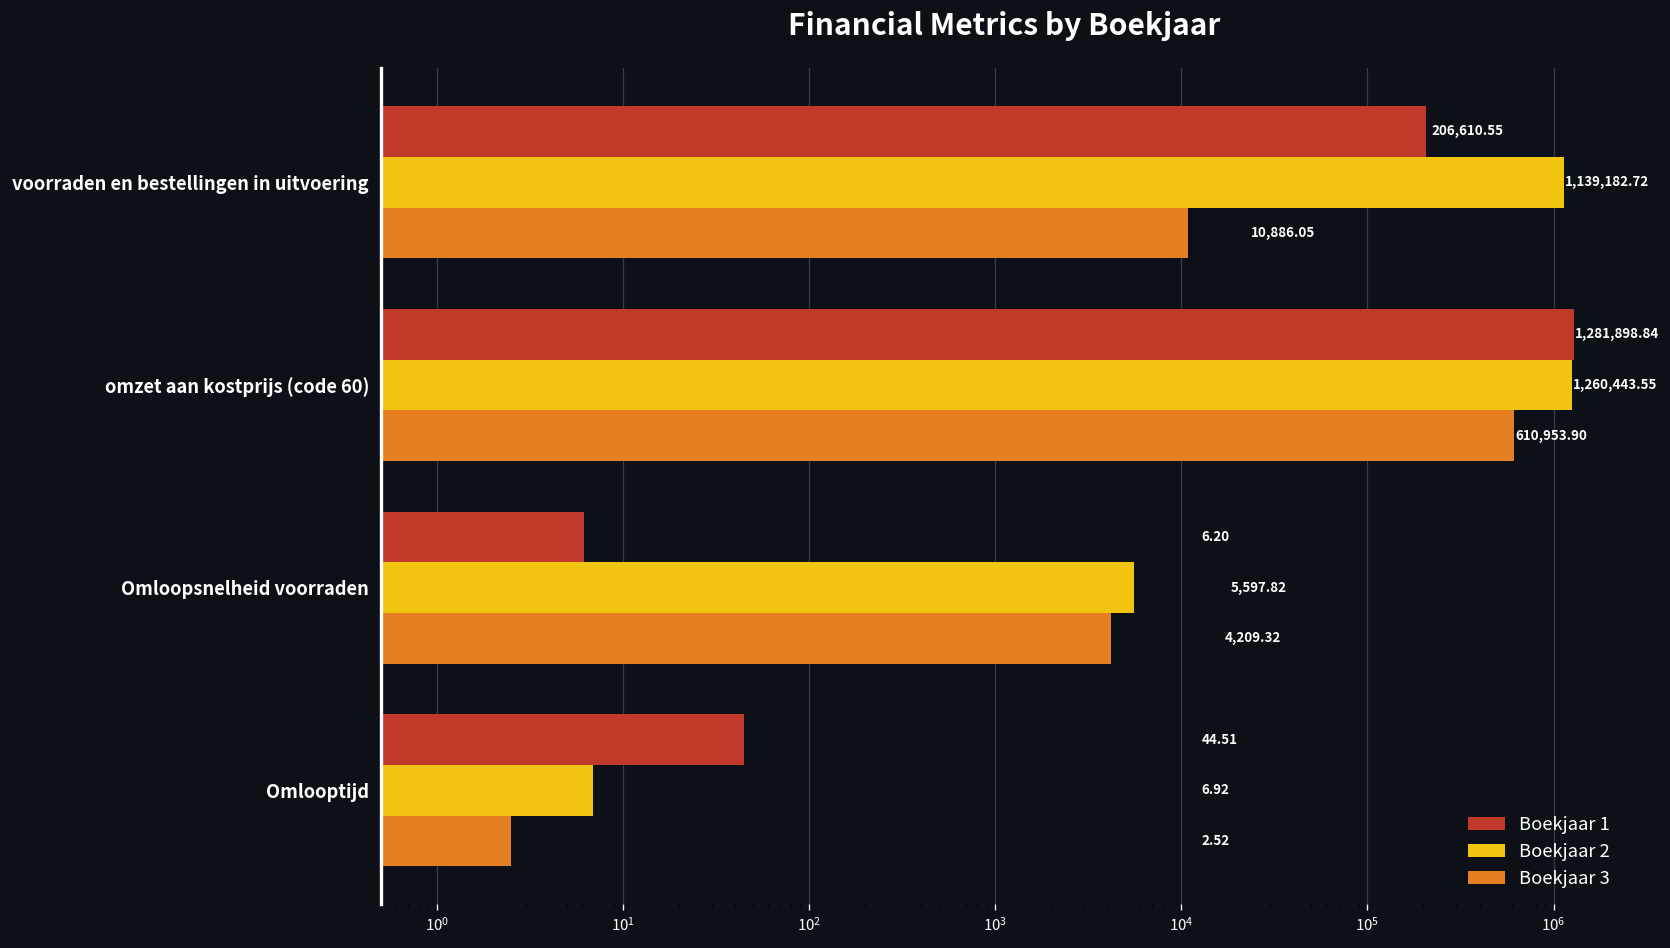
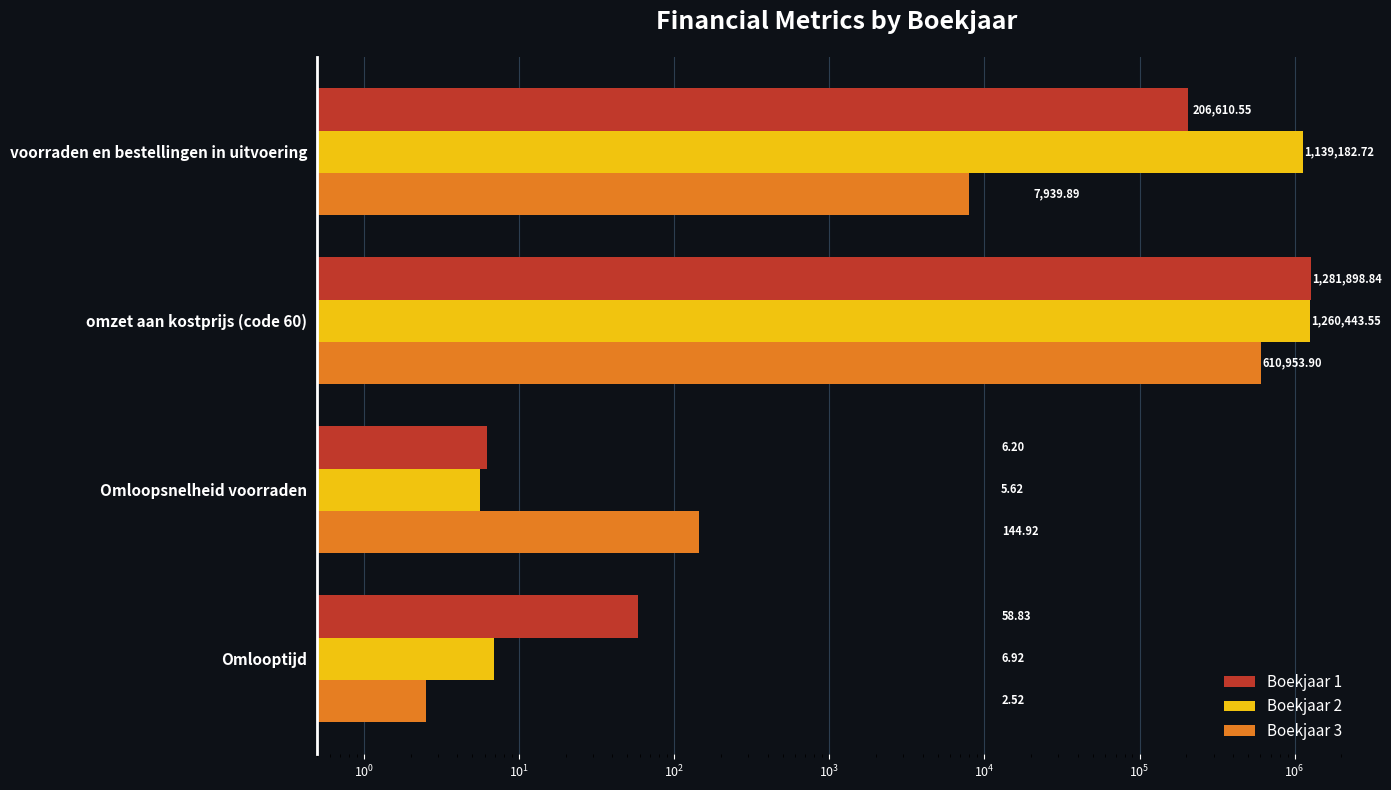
Boekjaar 3, voorraden en bestellingen in uitvoering: 10,886.05 -> 7,939.89
Boekjaar 2, Omloopsnelheid voorraden: 5,597.82 -> 5.62
Boekjaar 3, Omloopsnelheid voorraden: 4,209.32 -> 144.92
Boekjaar 1, Omlooptijd: 44.51 -> 58.83
